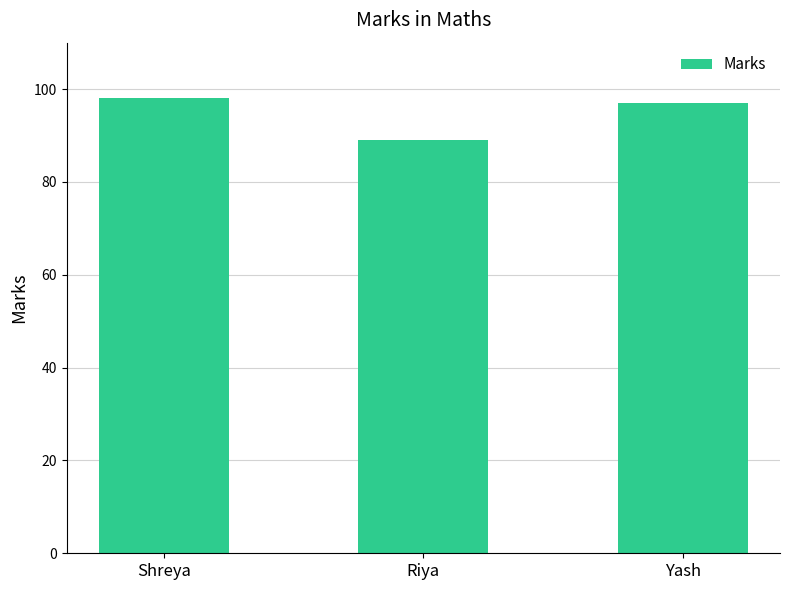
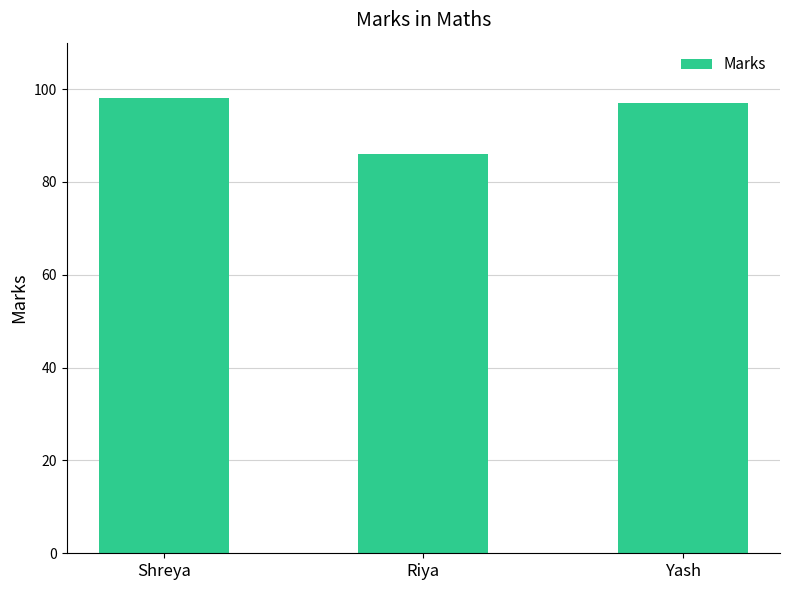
Riya: 89 -> 86
